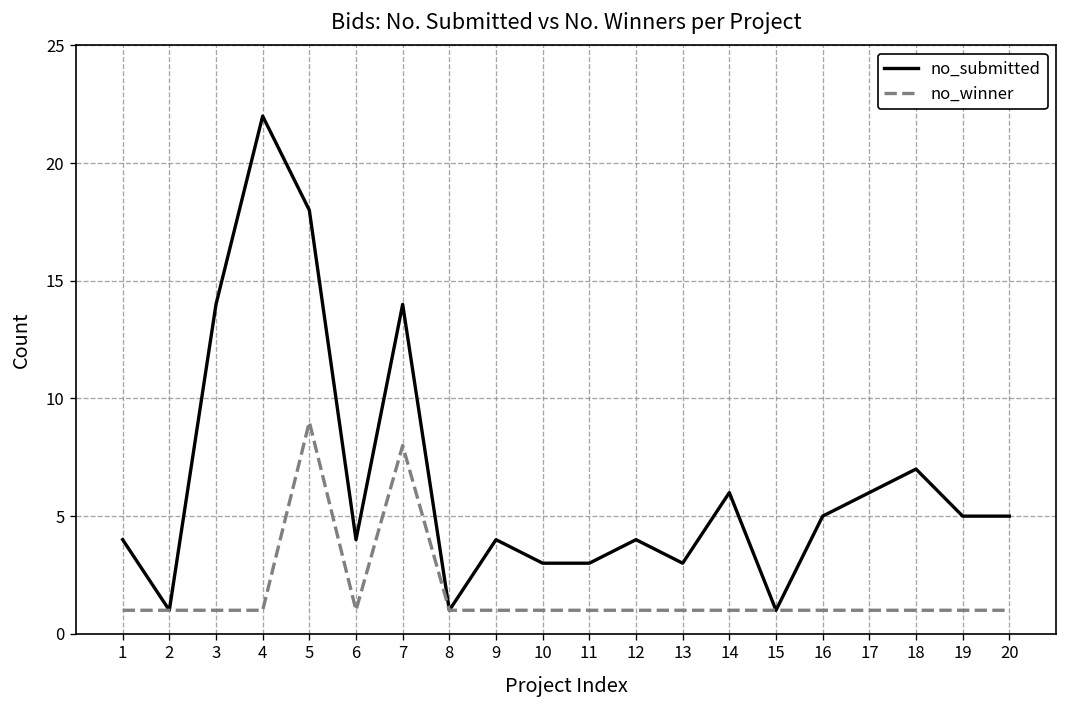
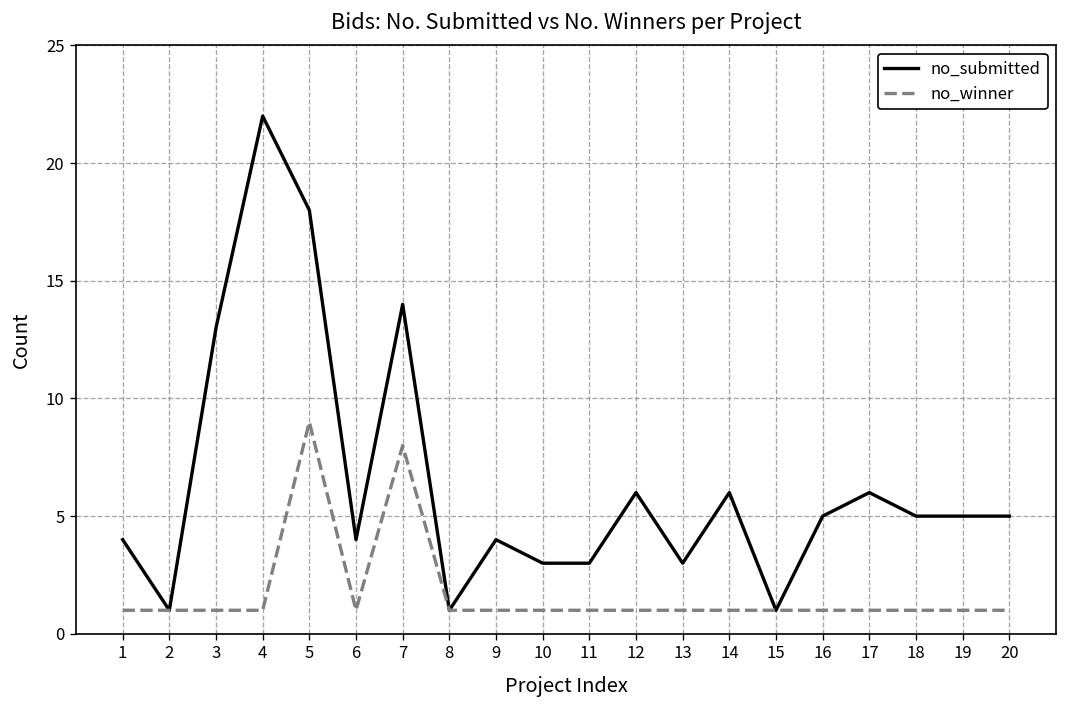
no_submitted, 3: 14 -> 13
no_submitted, 12: 4 -> 6
no_submitted, 18: 7 -> 5
